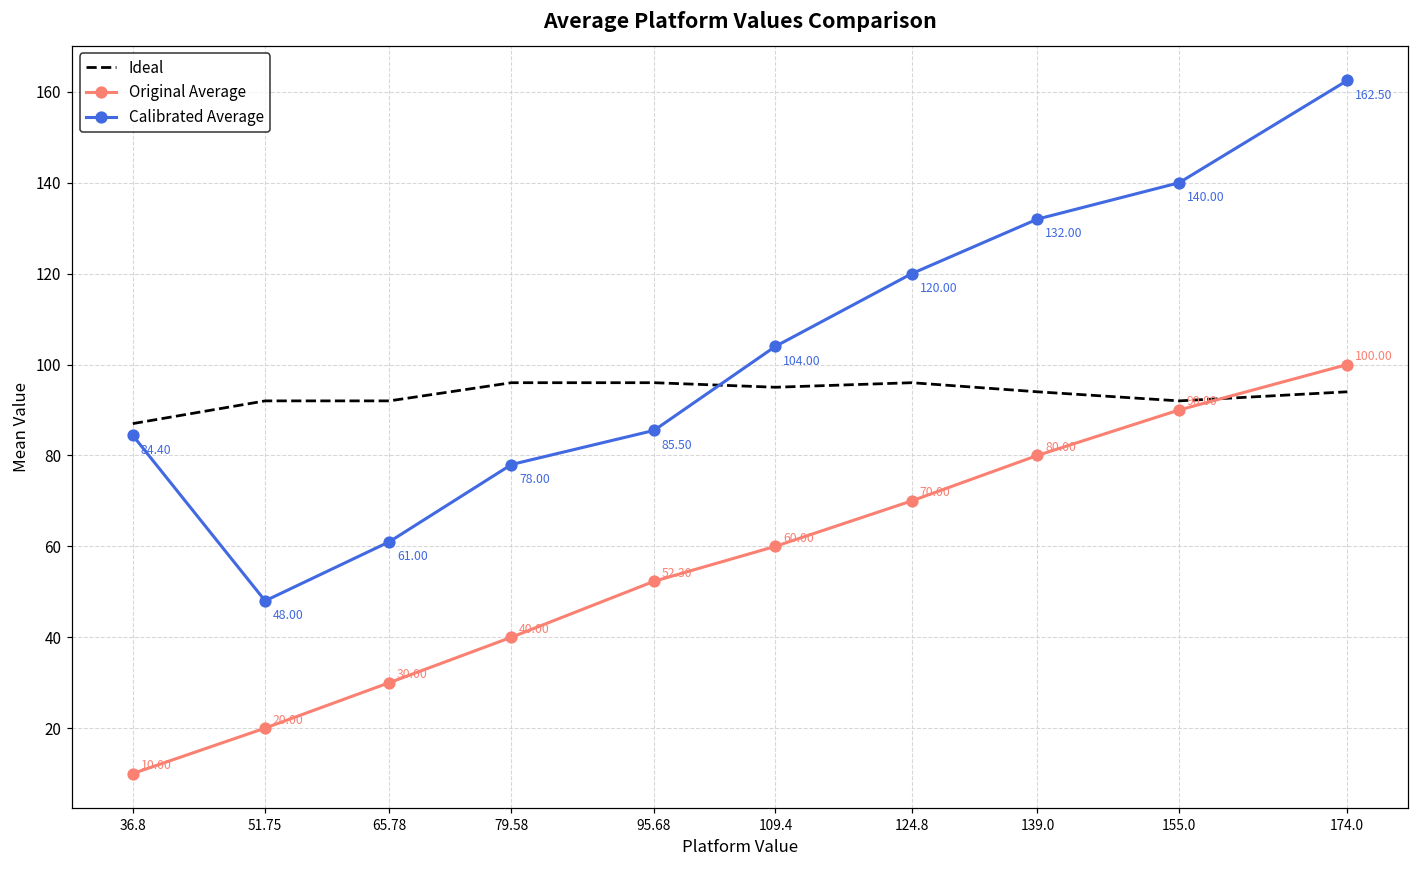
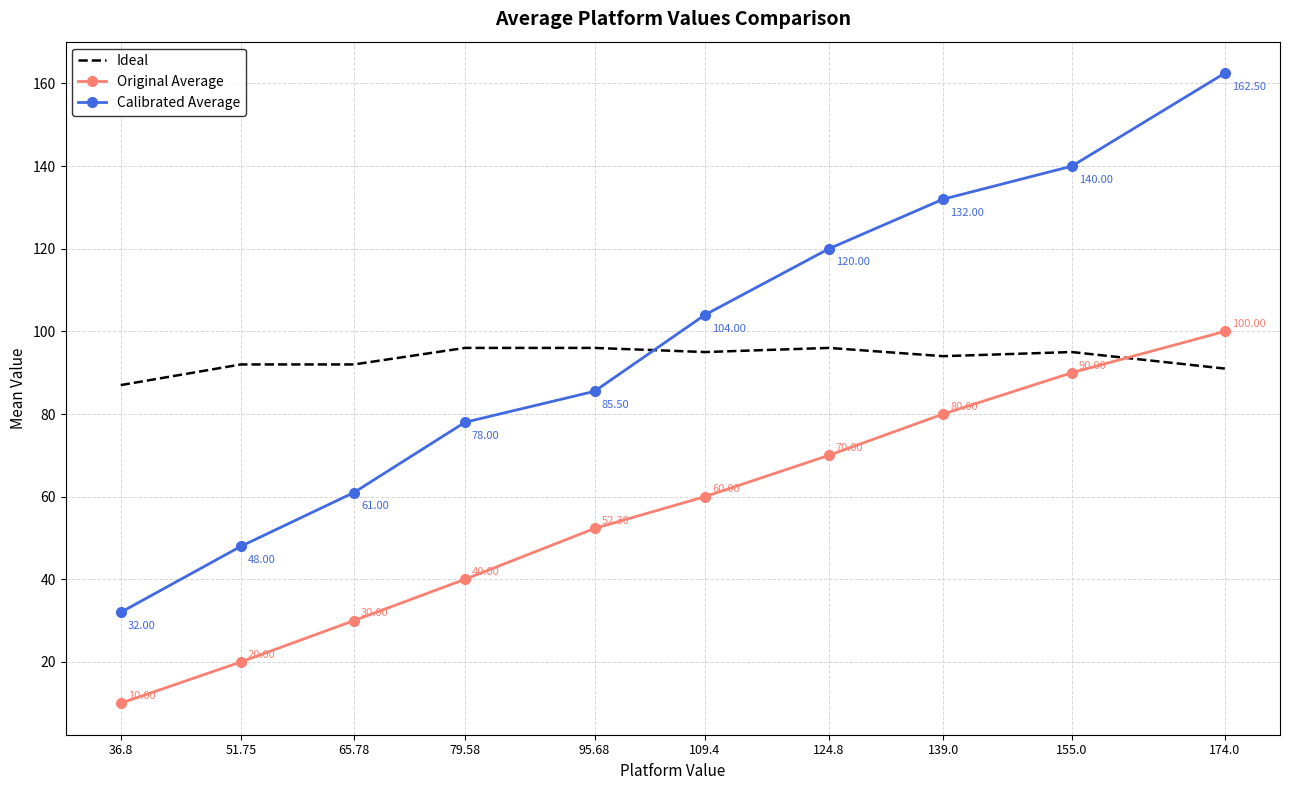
Calibrated Average, 36.8: 84.40 -> 32.00
Ideal, 155.0: 92 -> 95
Ideal, 174.0: 94 -> 91
